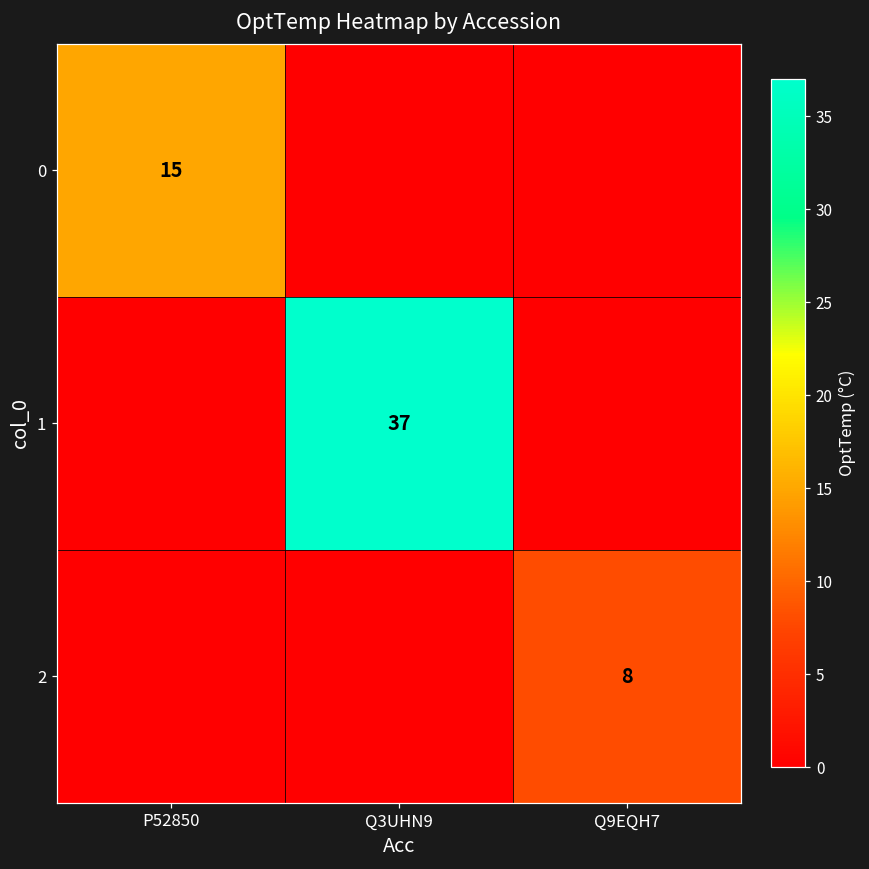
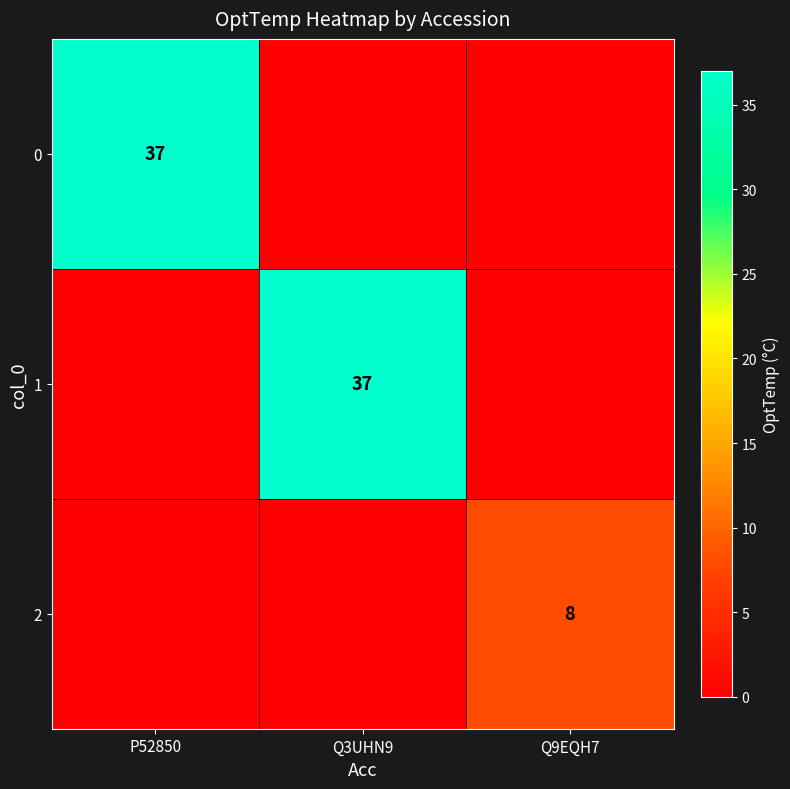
0, P52850: 15 -> 37
